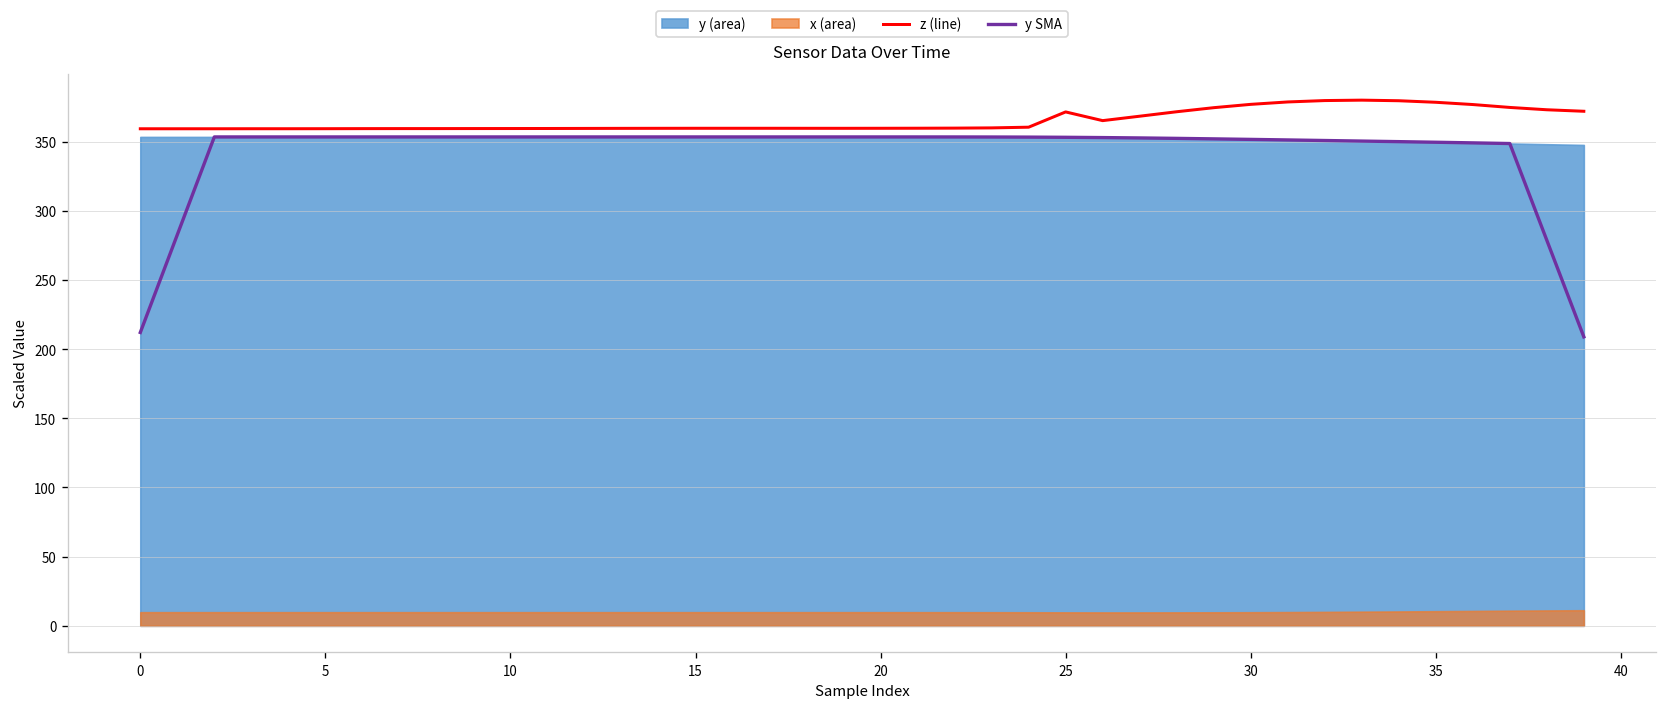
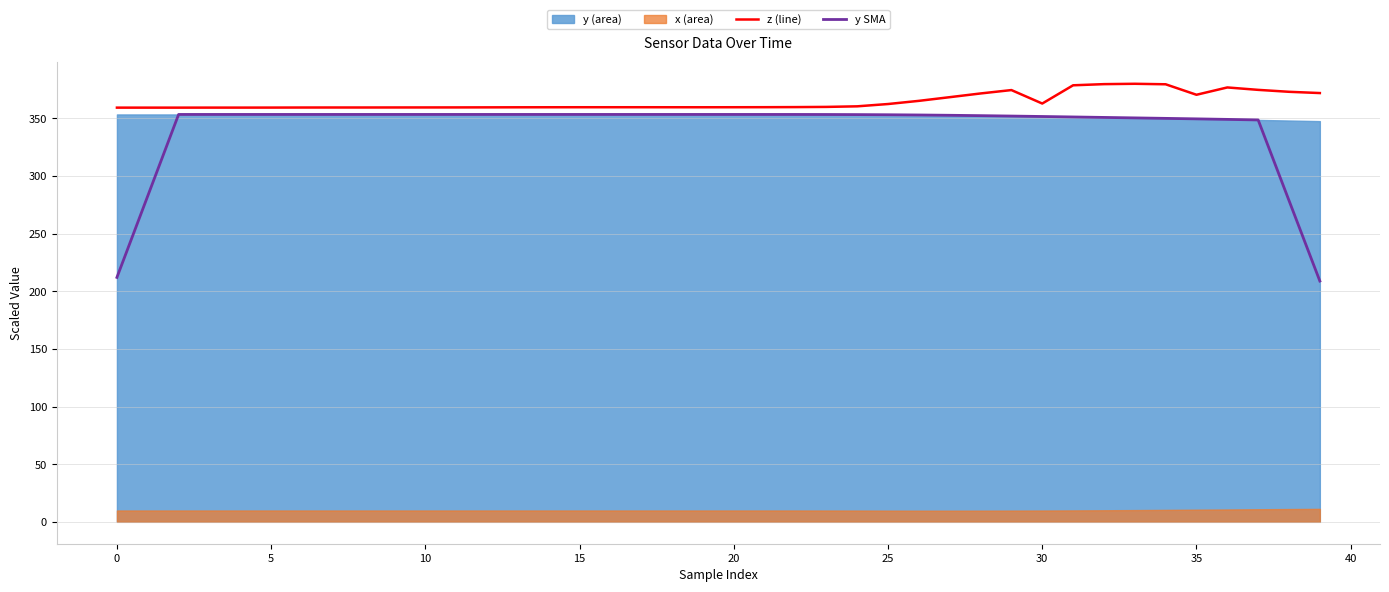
z (line), 25: 372 -> 363
z (line), 30: 377 -> 363
z (line), 35: 379 -> 371
